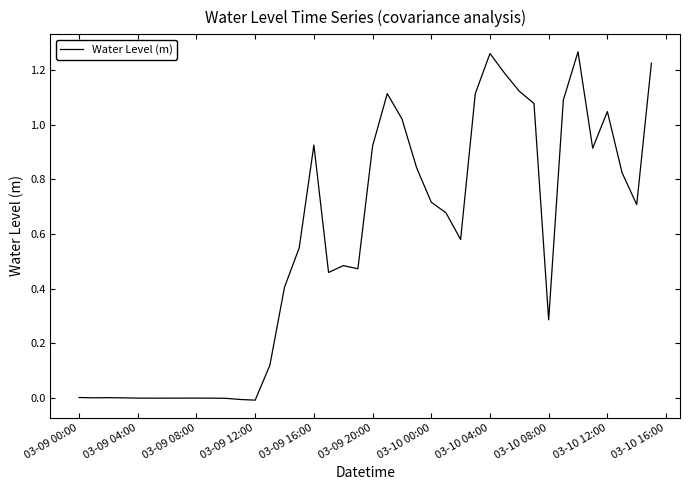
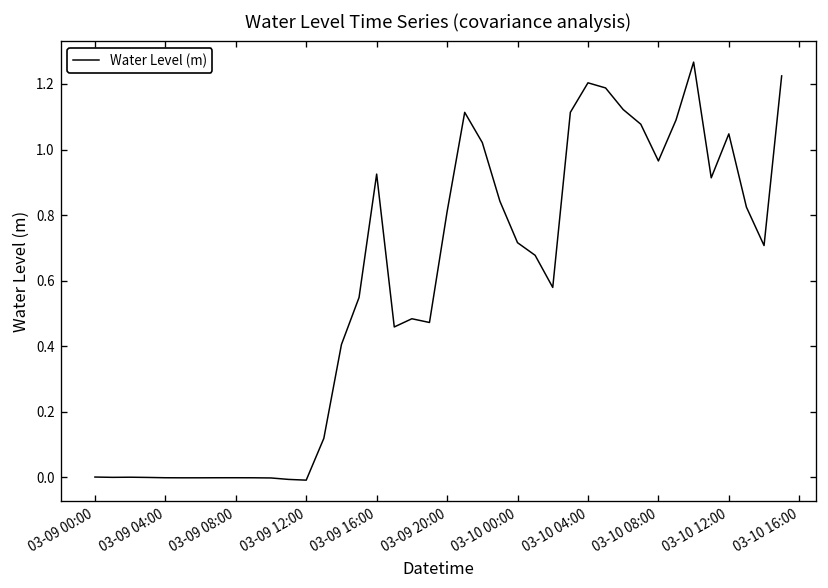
03-09 20:00: 0.92 -> 0.81
03-10 04:00: 1.26 -> 1.20
03-10 08:00: 0.29 -> 0.97
